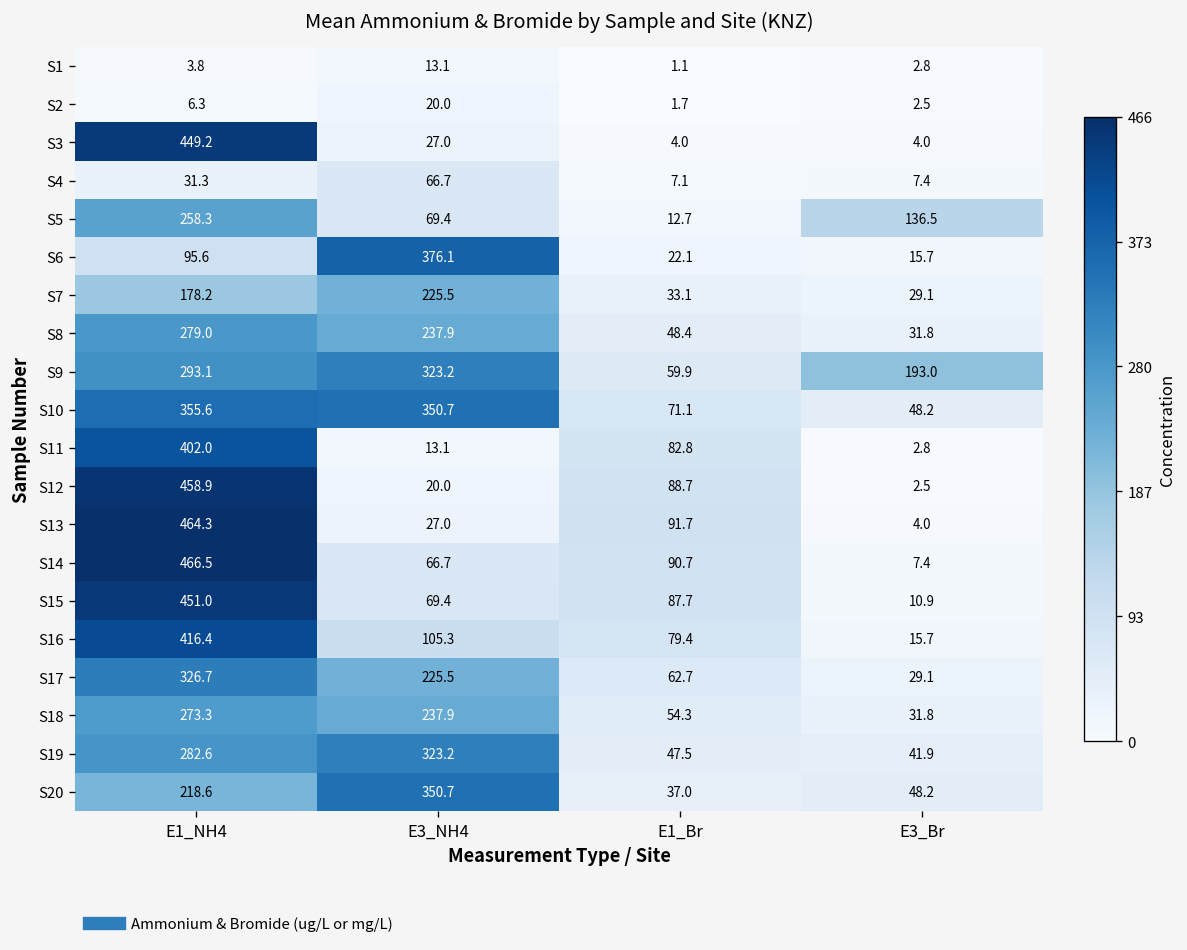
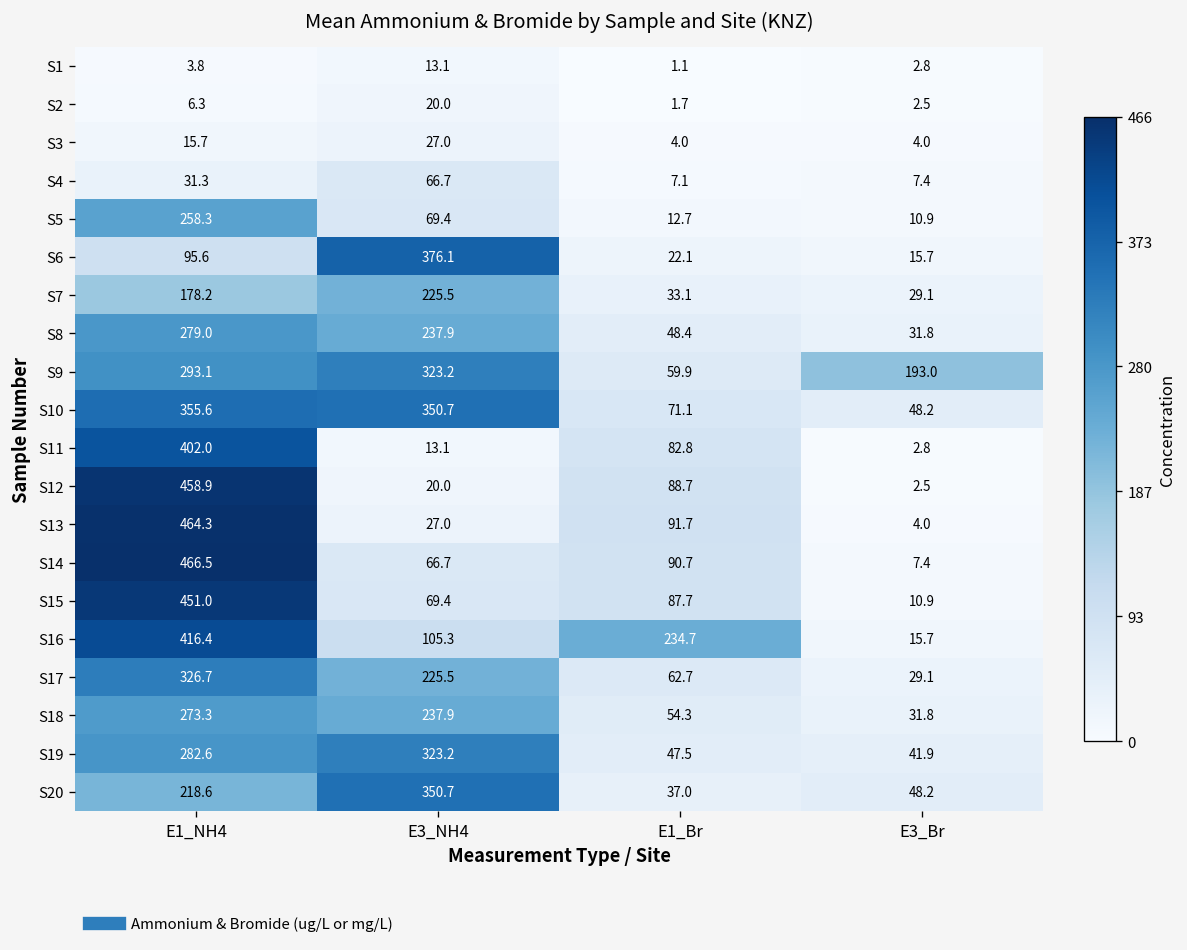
S3, E1_NH4: 449.2 -> 15.7
S5, E3_Br: 136.5 -> 10.9
S16, E1_Br: 79.4 -> 234.7
